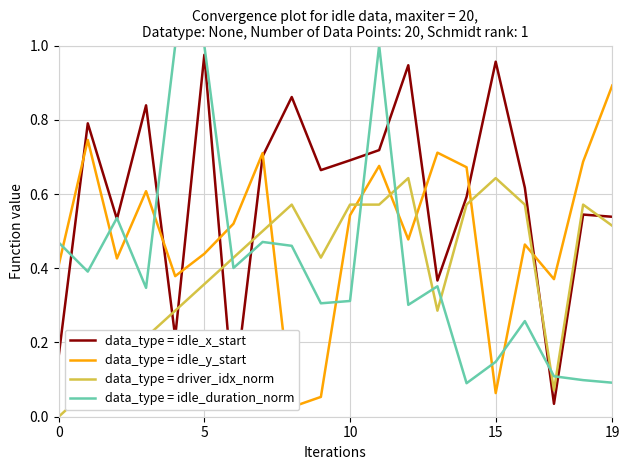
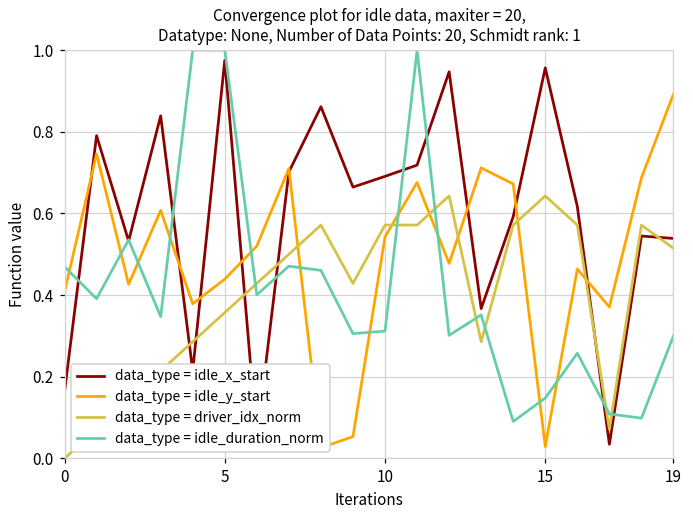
data_type = idle_y_start, 15: 0.06 -> 0.03
data_type = idle_duration_norm, 19: 0.09 -> 0.30
